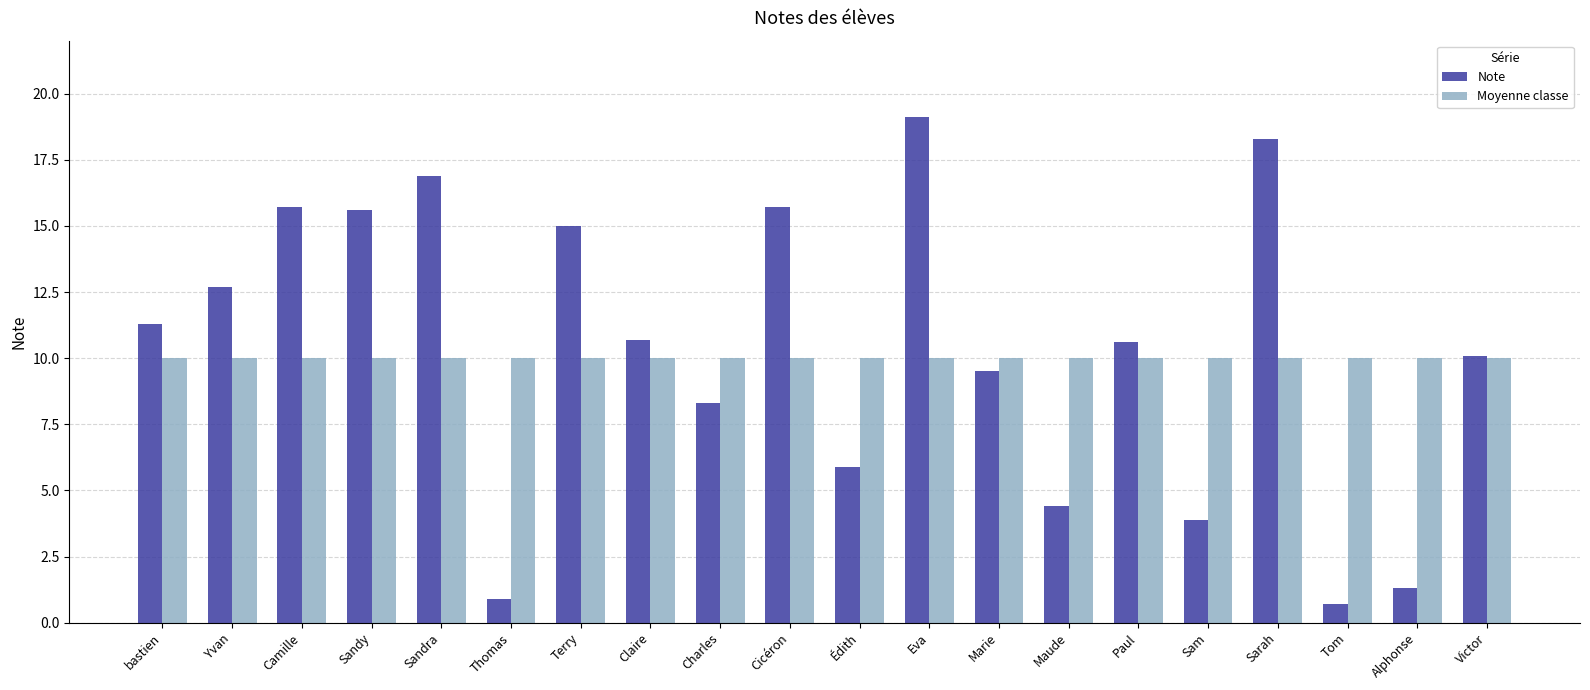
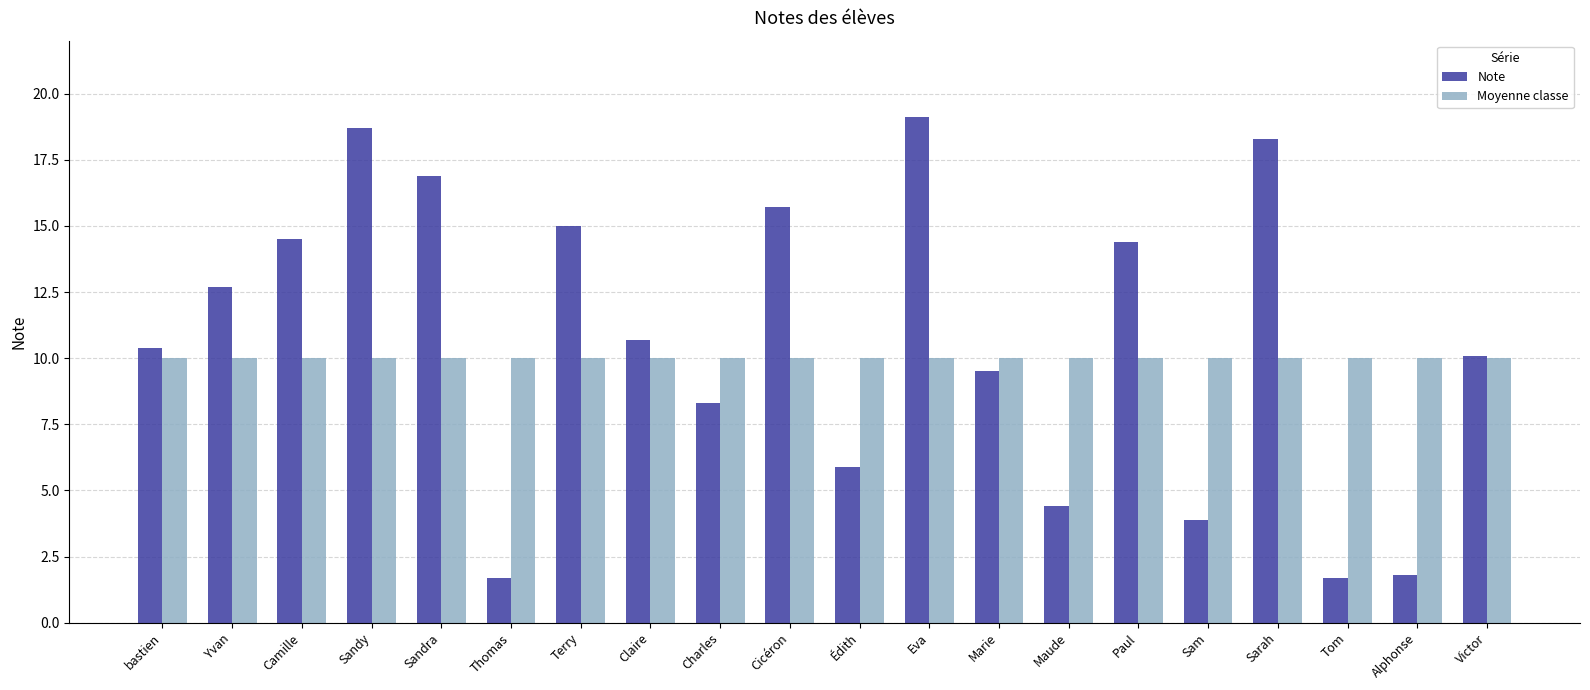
Note, bastien: 11.3 -> 10.4
Note, Camille: 15.7 -> 14.5
Note, Sandy: 15.6 -> 18.7
Note, Thomas: 0.9 -> 1.7
Note, Paul: 10.6 -> 14.4
Note, Tom: 0.7 -> 1.7
Note, Alphonse: 1.3 -> 1.8
